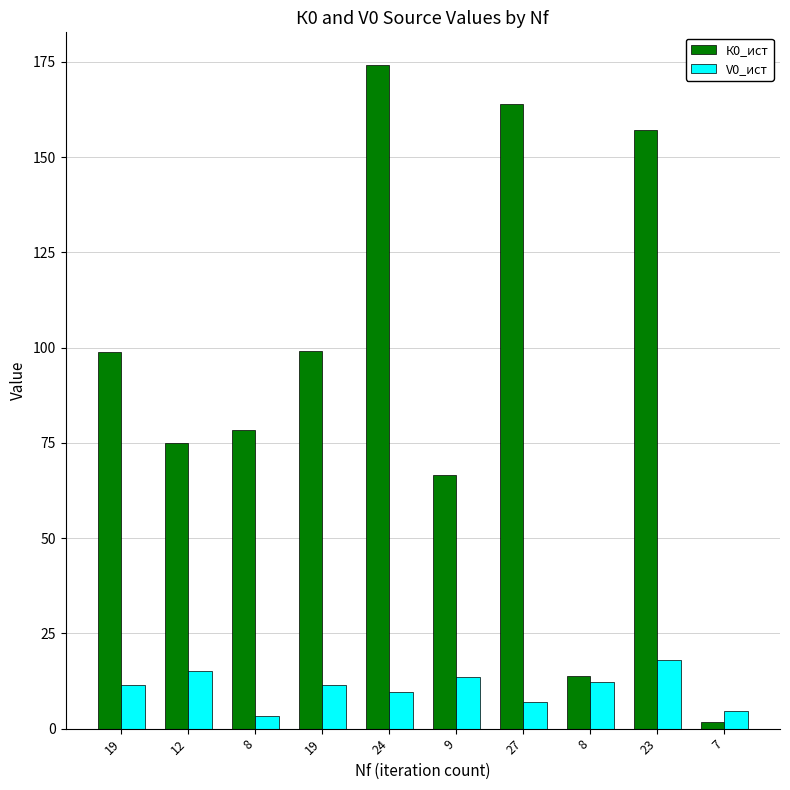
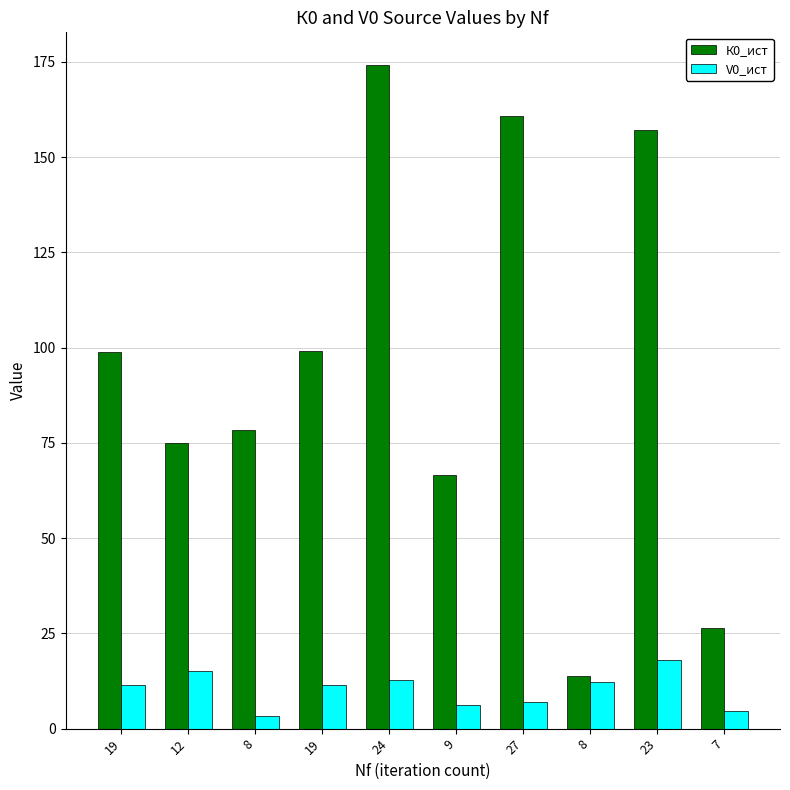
V0_ист, 24: 10 -> 13
V0_ист, 9: 13 -> 6
К0_ист, 27: 164 -> 161
К0_ист, 7: 2 -> 26
